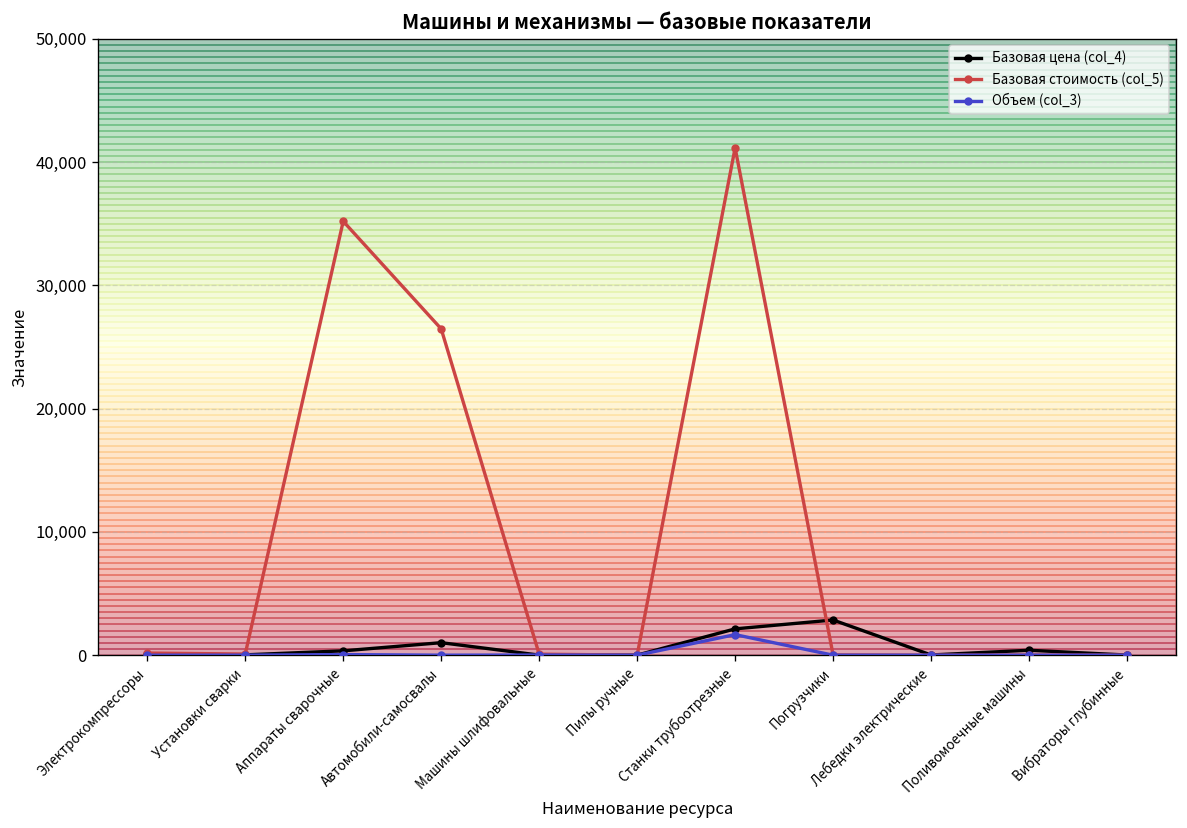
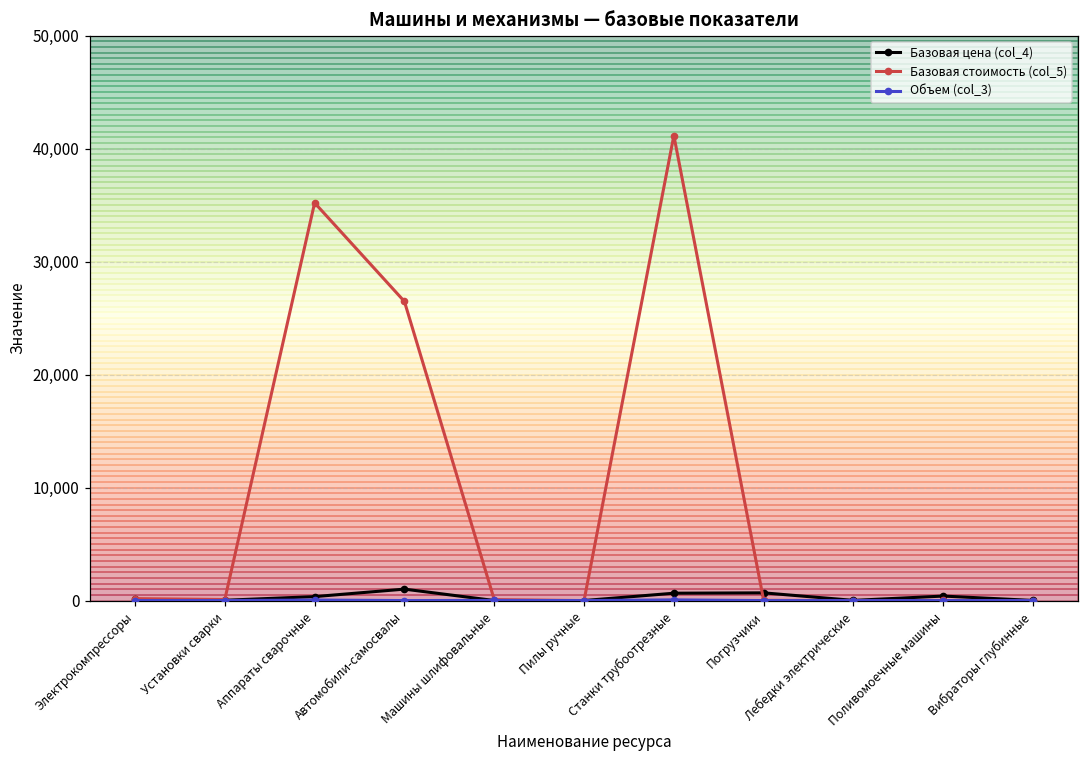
Базовая цена (col_4), Станки трубоотрезные: 2,100 -> 700
Объем (col_3), Станки трубоотрезные: 1,700 -> 100
Базовая цена (col_4), Погрузчики: 2,900 -> 700
